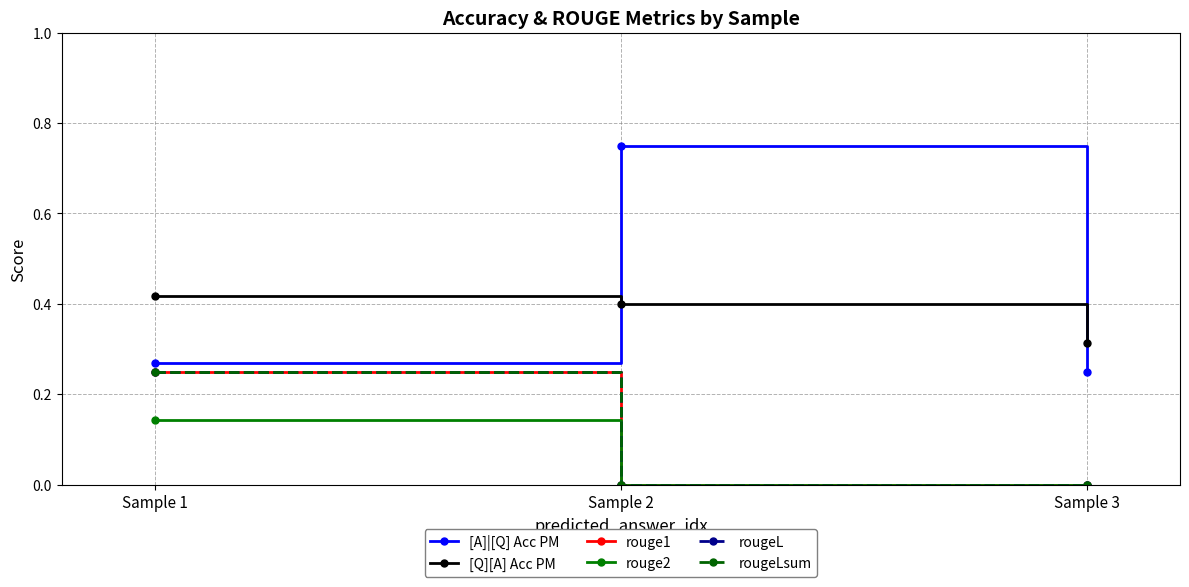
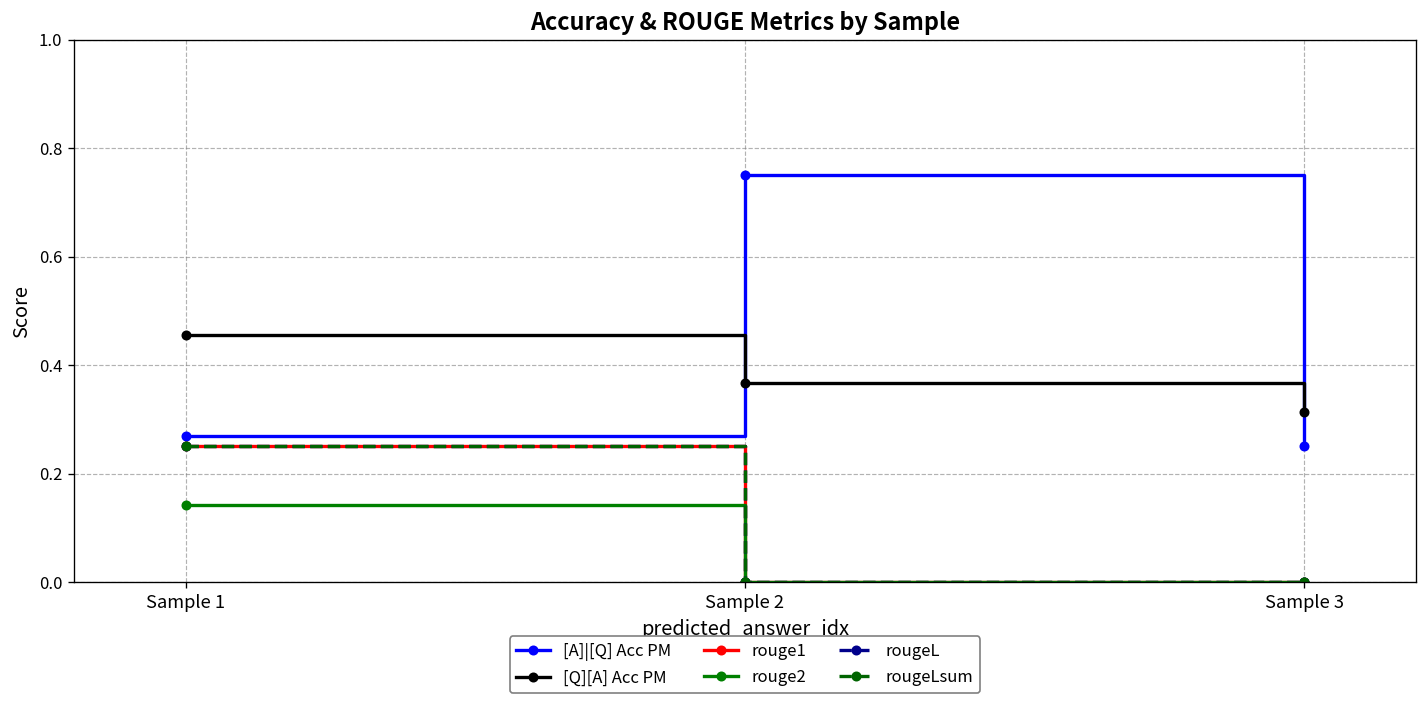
[Q][A] Acc PM, Sample 1: 0.42 -> 0.45
[Q][A] Acc PM, Sample 2: 0.40 -> 0.37
